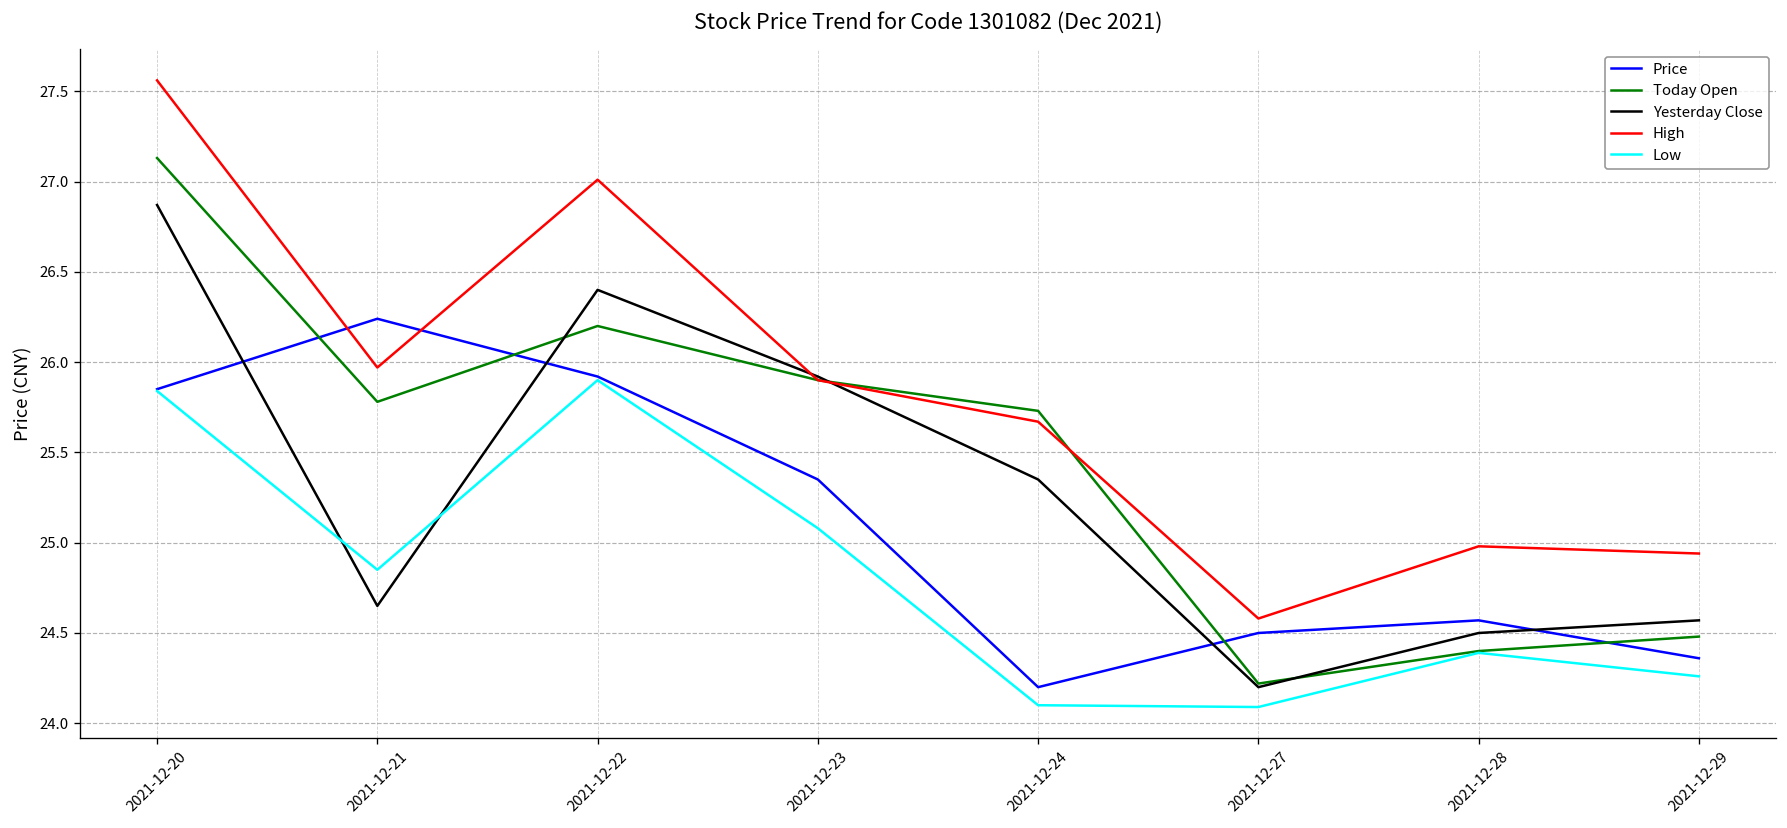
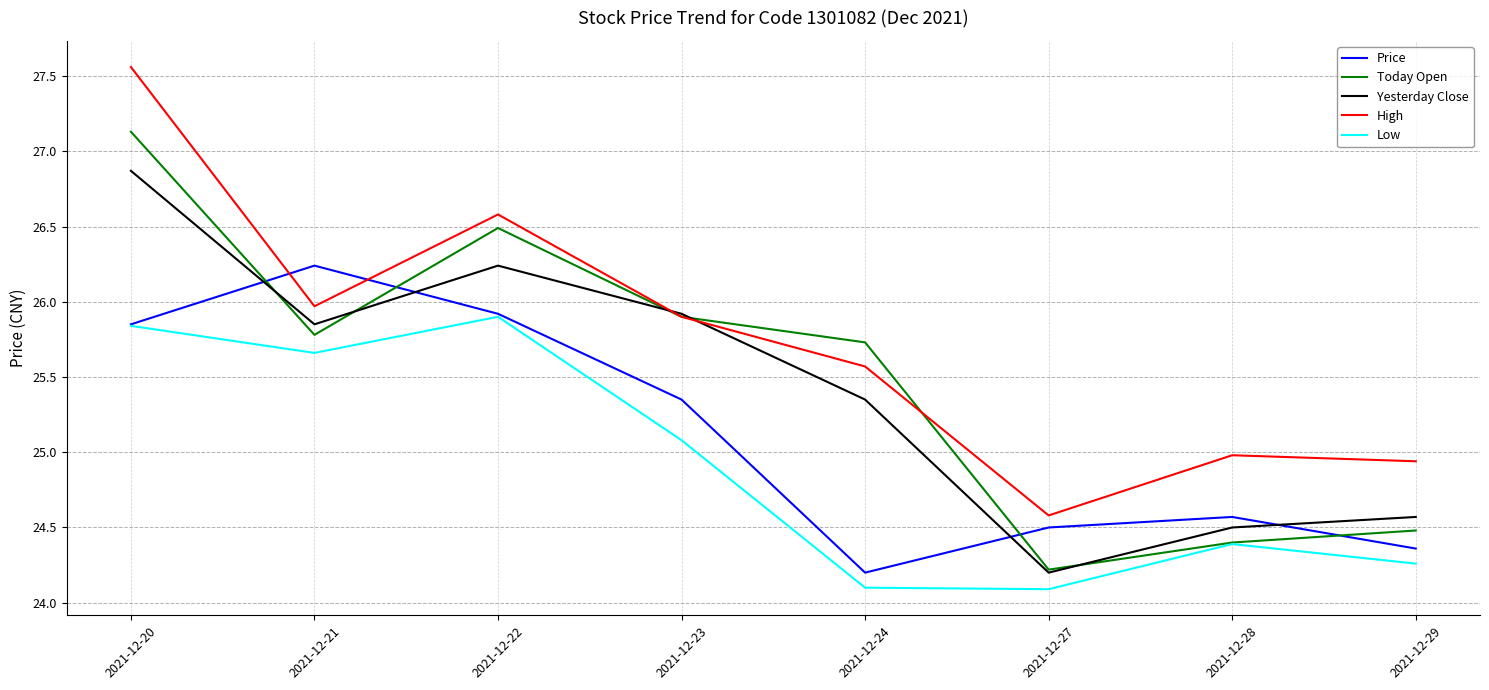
Yesterday Close, 2021-12-21: 24.65 -> 25.85
Low, 2021-12-21: 24.85 -> 25.66
Today Open, 2021-12-22: 26.20 -> 26.49
Yesterday Close, 2021-12-22: 26.40 -> 26.24
High, 2021-12-22: 27.01 -> 26.58
High, 2021-12-24: 25.67 -> 25.57
